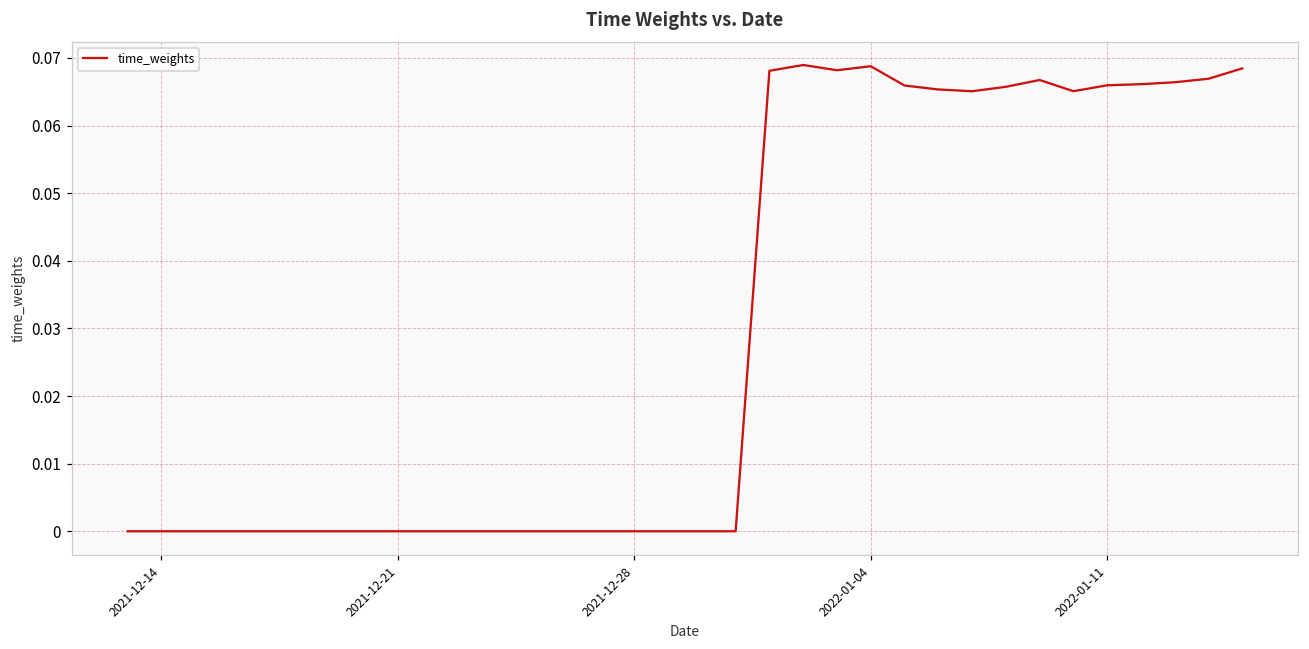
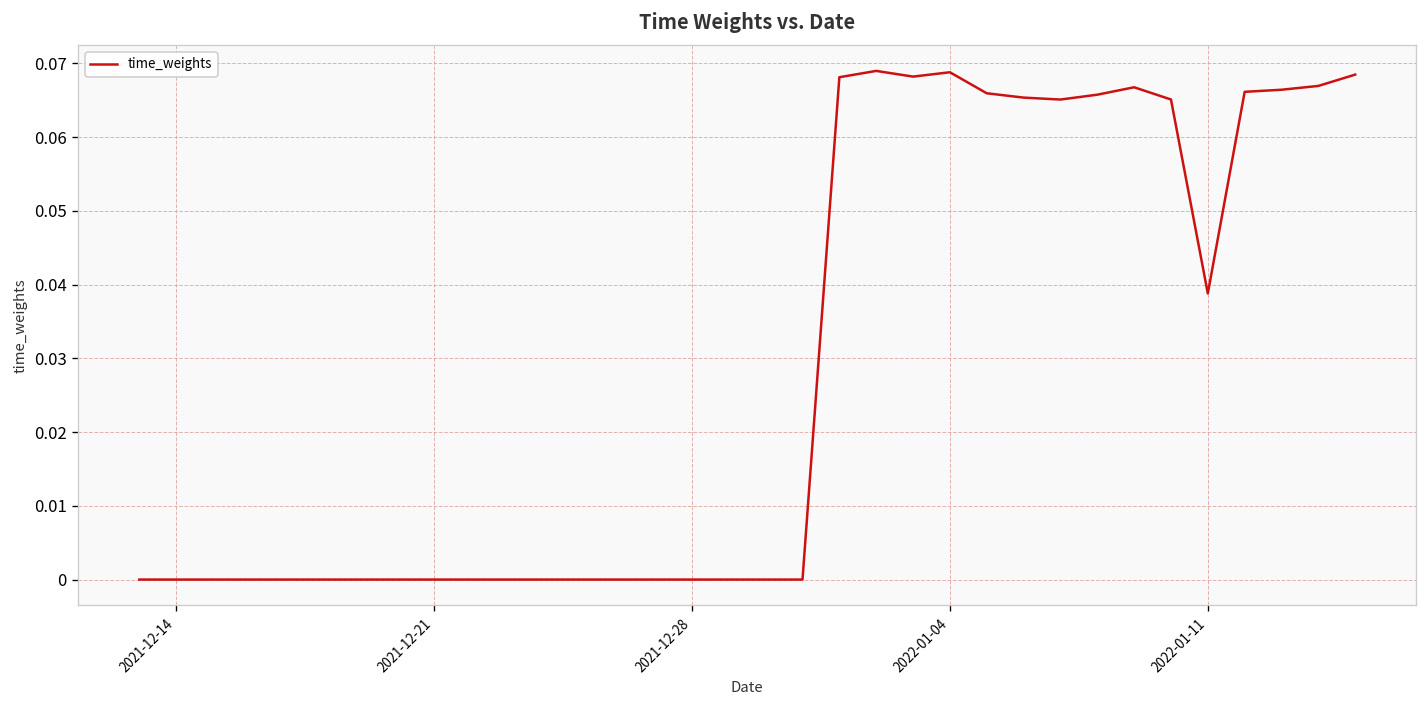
2022-01-11: 0.066 -> 0.039
